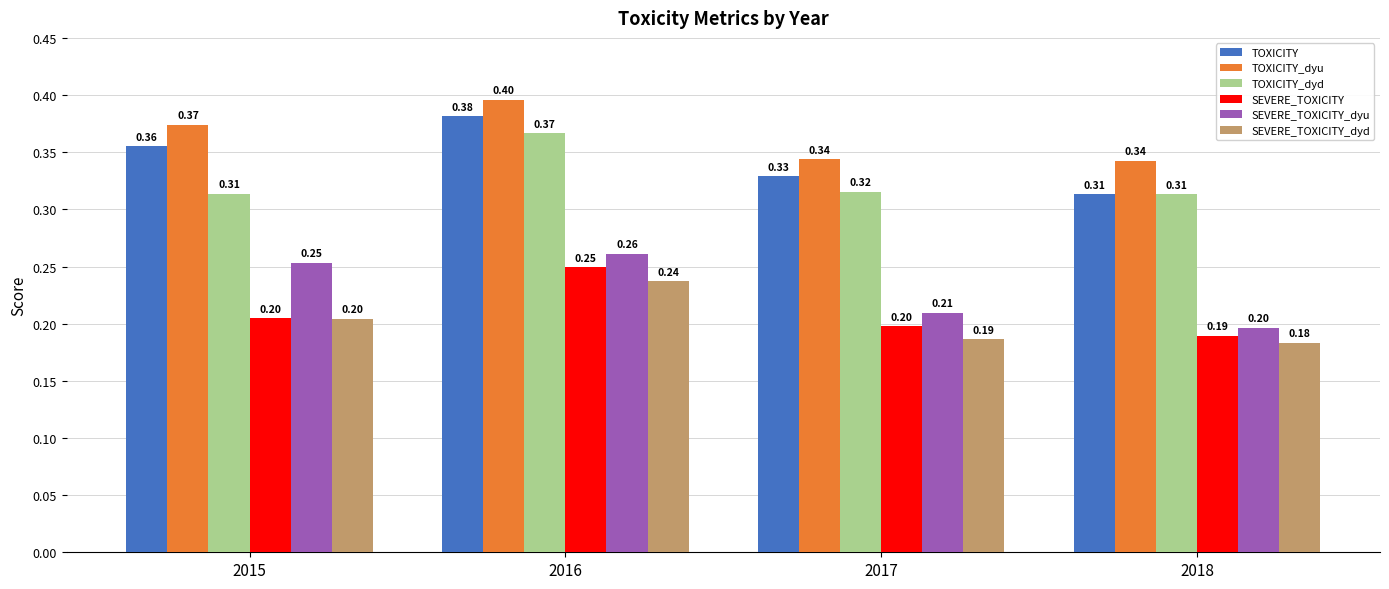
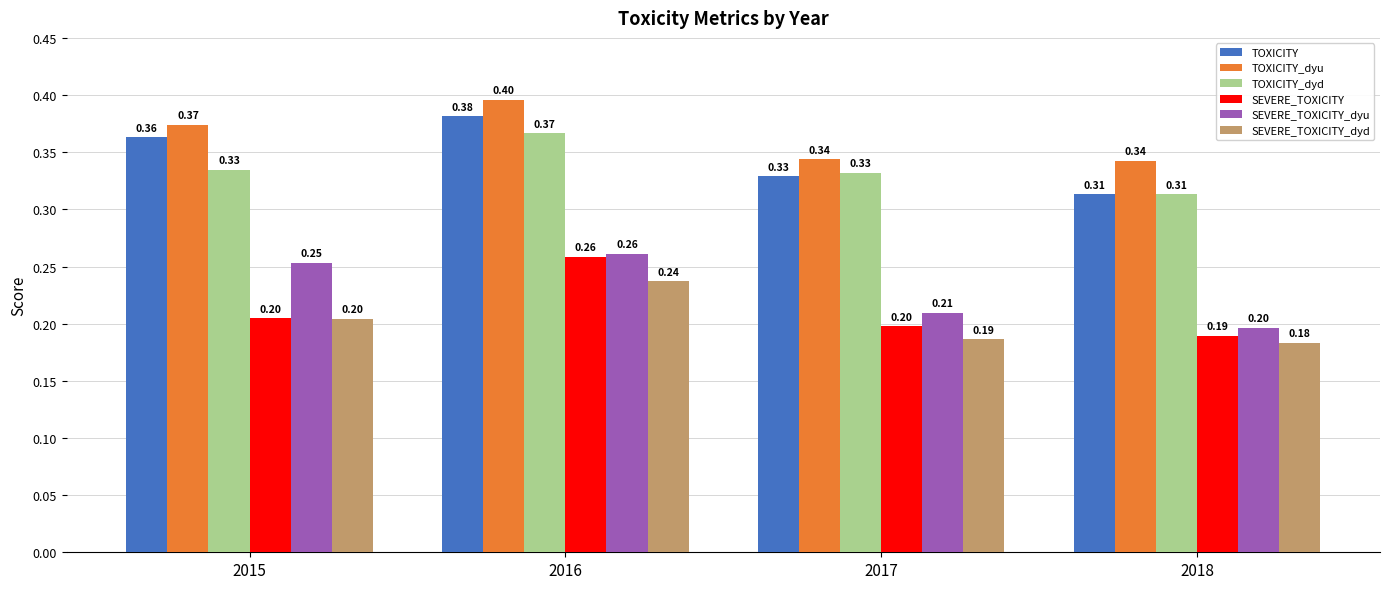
TOXICITY, 2015: 0.355 -> 0.363
TOXICITY_dyd, 2015: 0.31 -> 0.33
SEVERE_TOXICITY, 2016: 0.25 -> 0.26
TOXICITY_dyd, 2017: 0.32 -> 0.33
